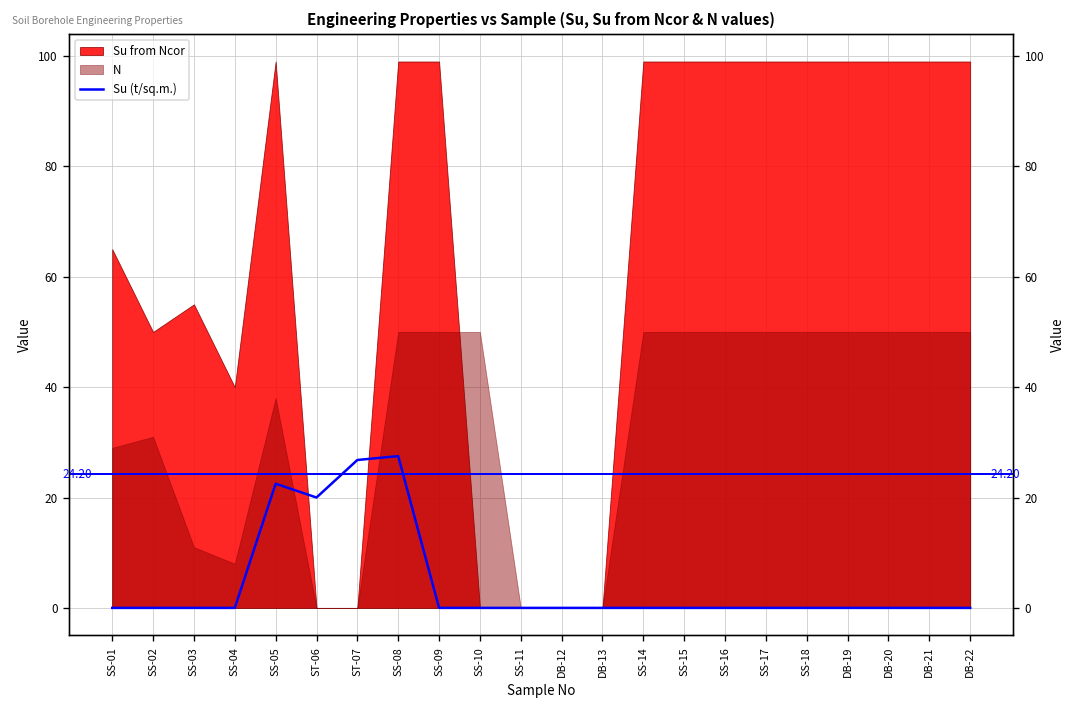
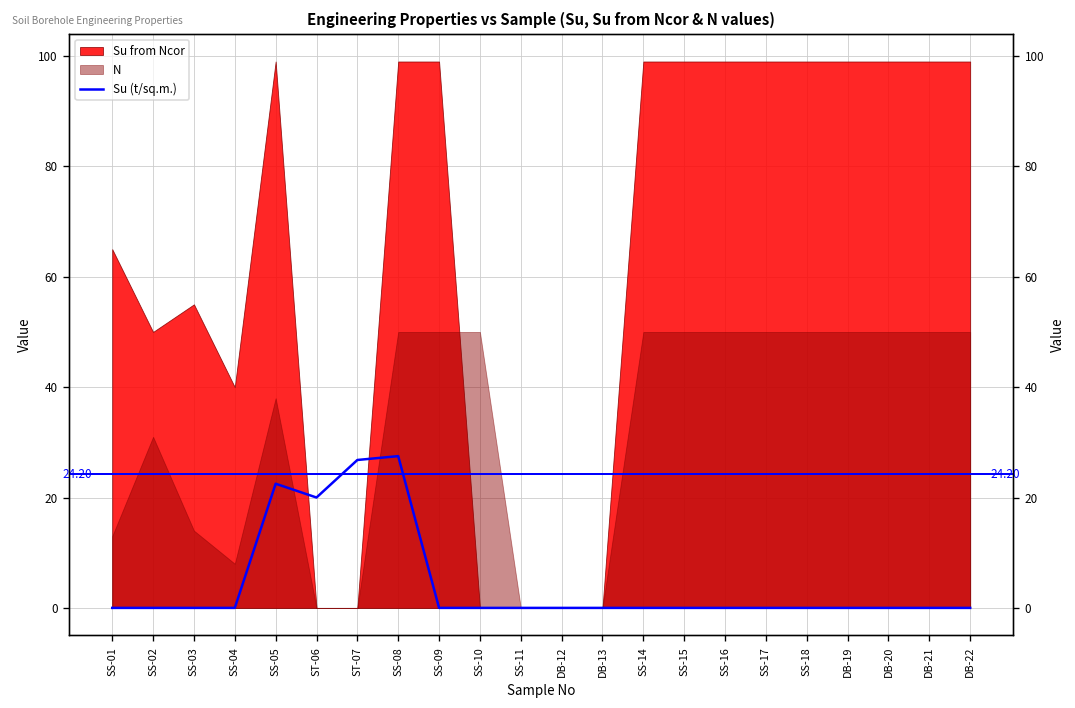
N, SS-01: 29 -> 13
N, SS-03: 11 -> 14
